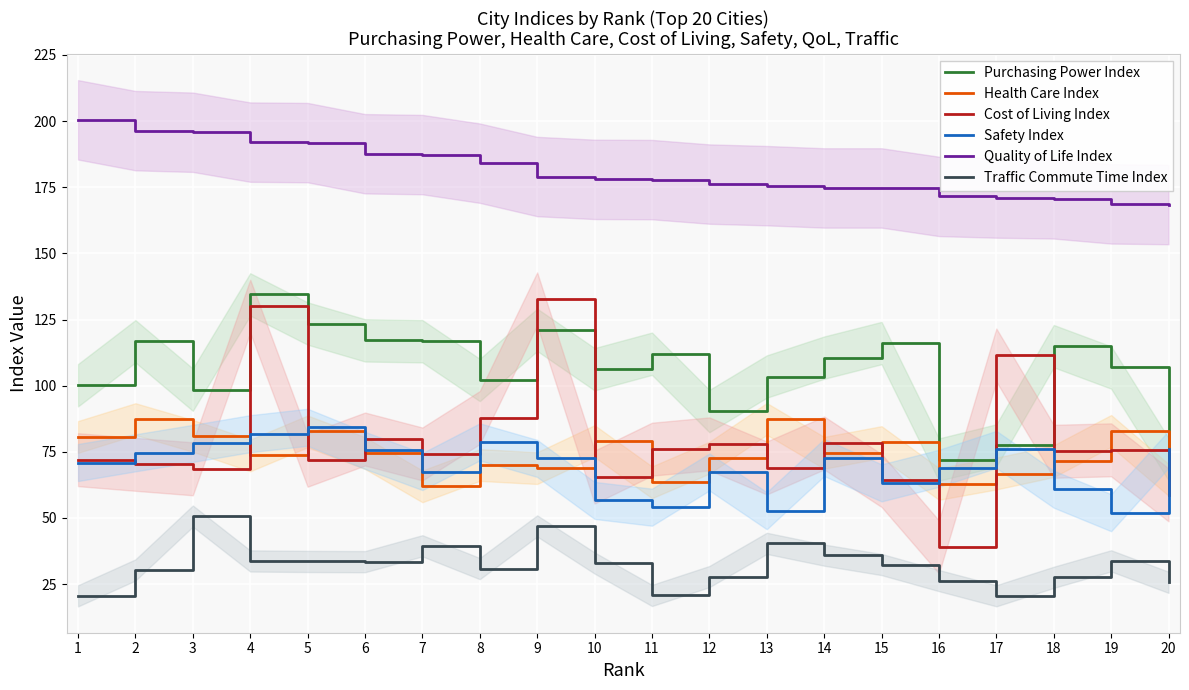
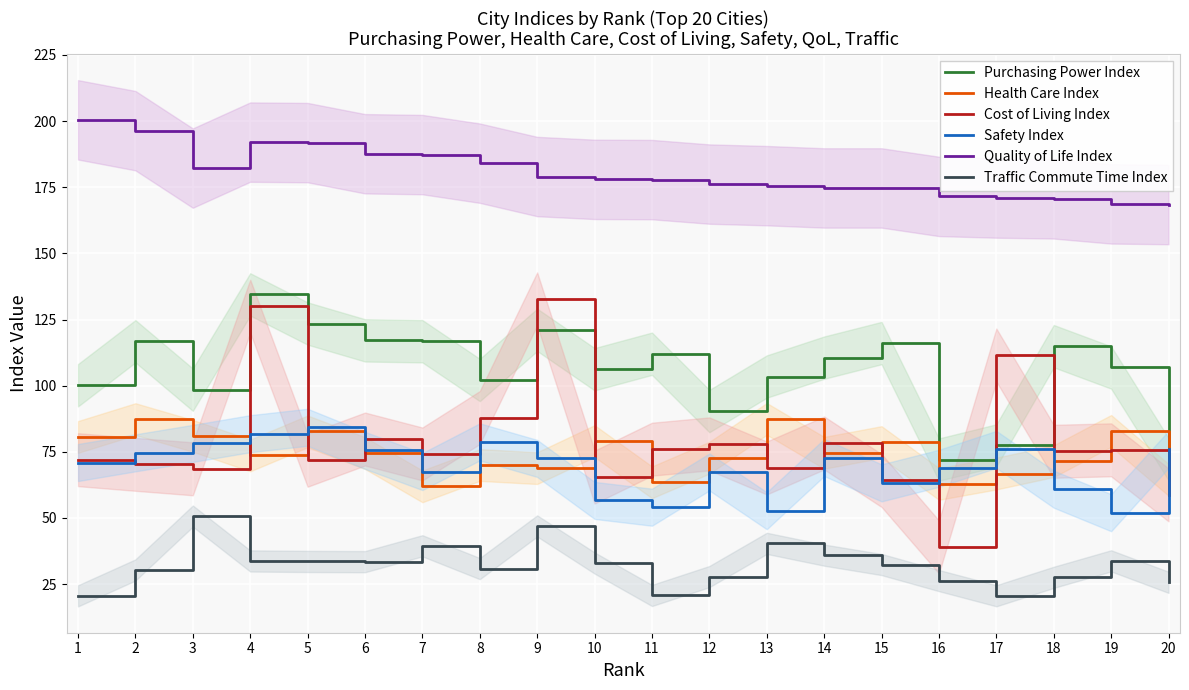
Quality of Life Index, 3: 196 -> 182
